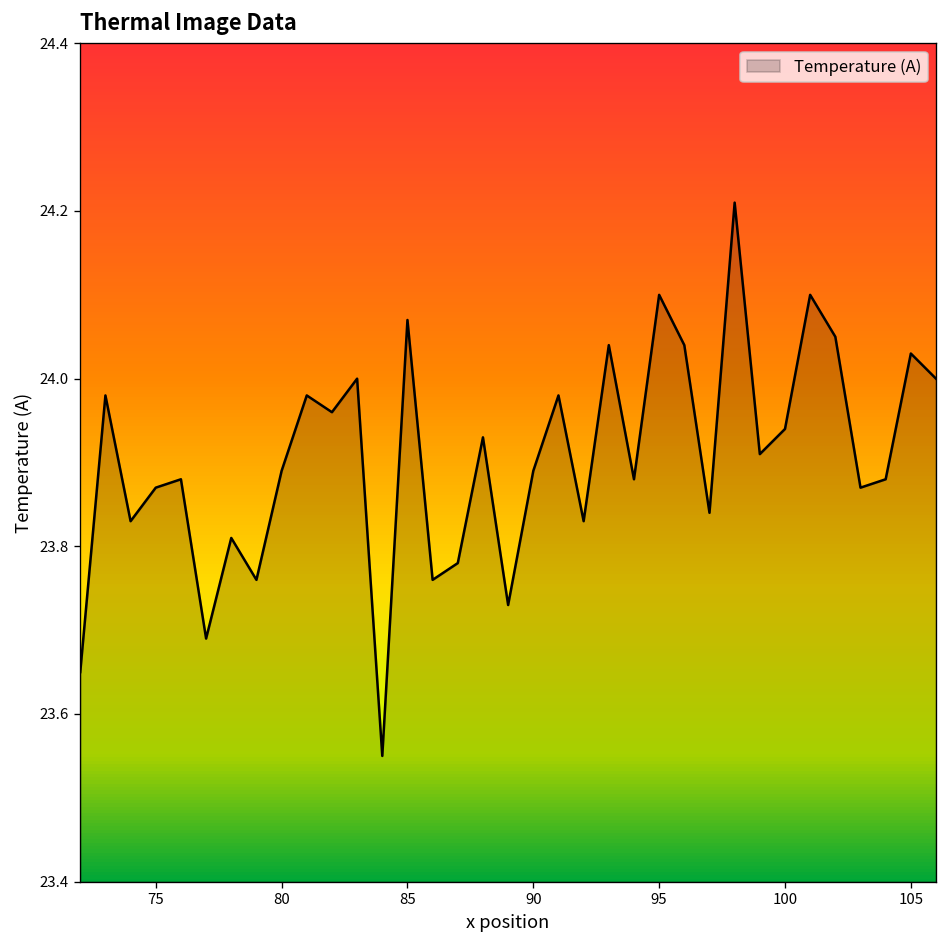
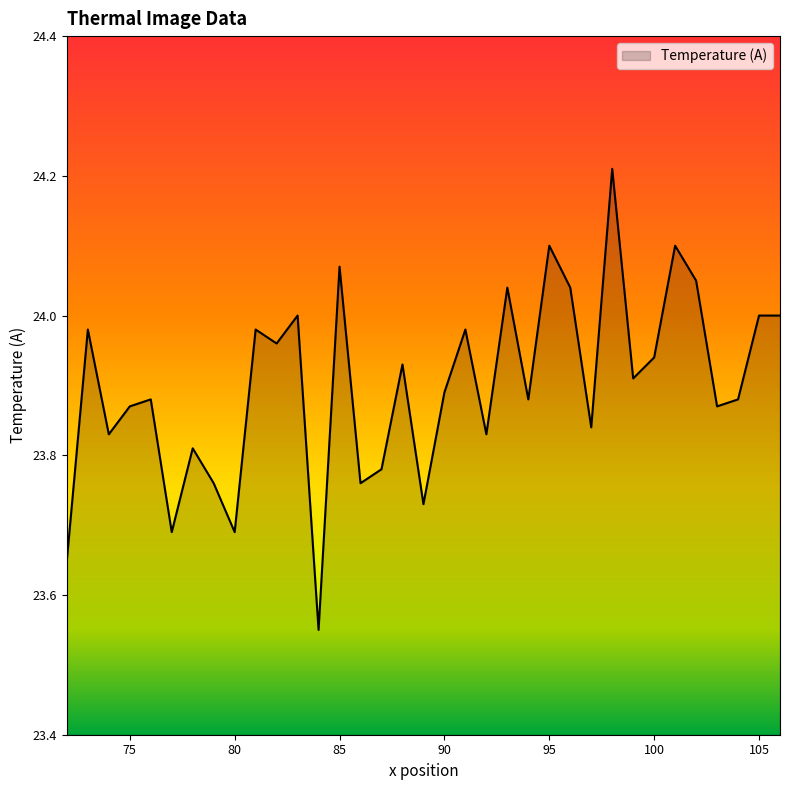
80: 23.89 -> 23.69
105: 24.03 -> 24.00
